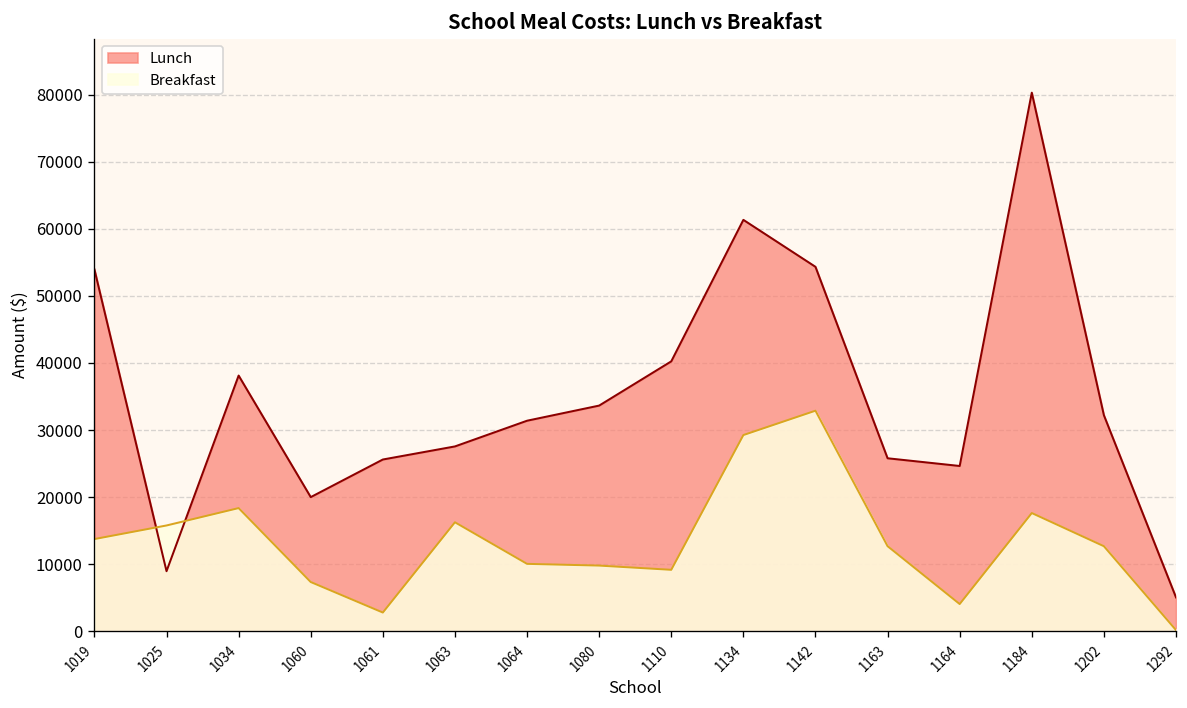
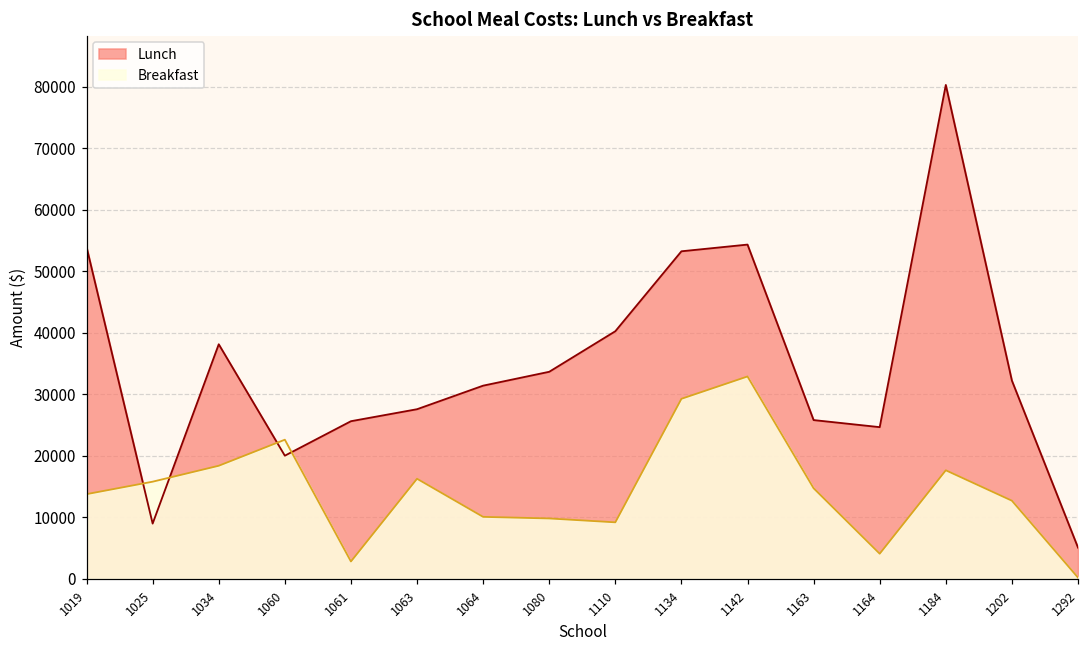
Breakfast, 1060: 7000 -> 23000
Lunch, 1134: 61000 -> 53000
Breakfast, 1163: 13000 -> 15000
